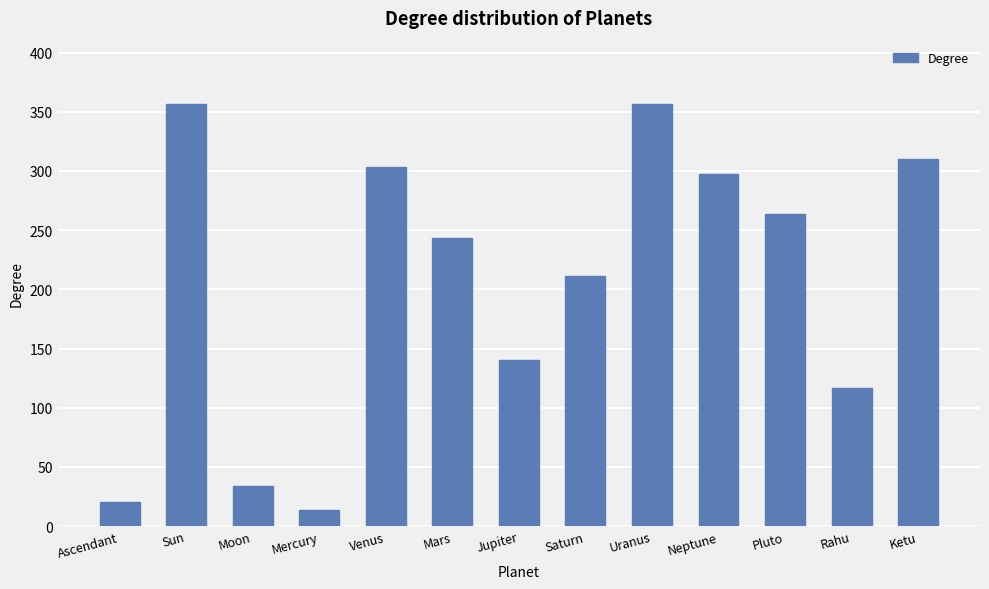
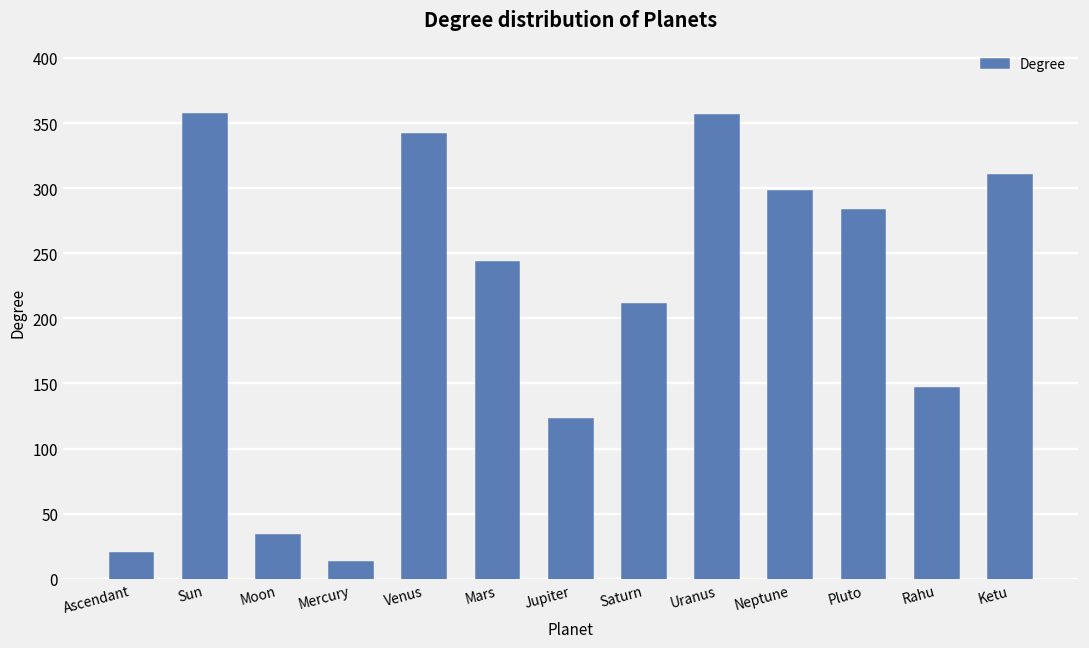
Venus: 303 -> 341
Jupiter: 140 -> 123
Pluto: 263 -> 283
Rahu: 116 -> 146
